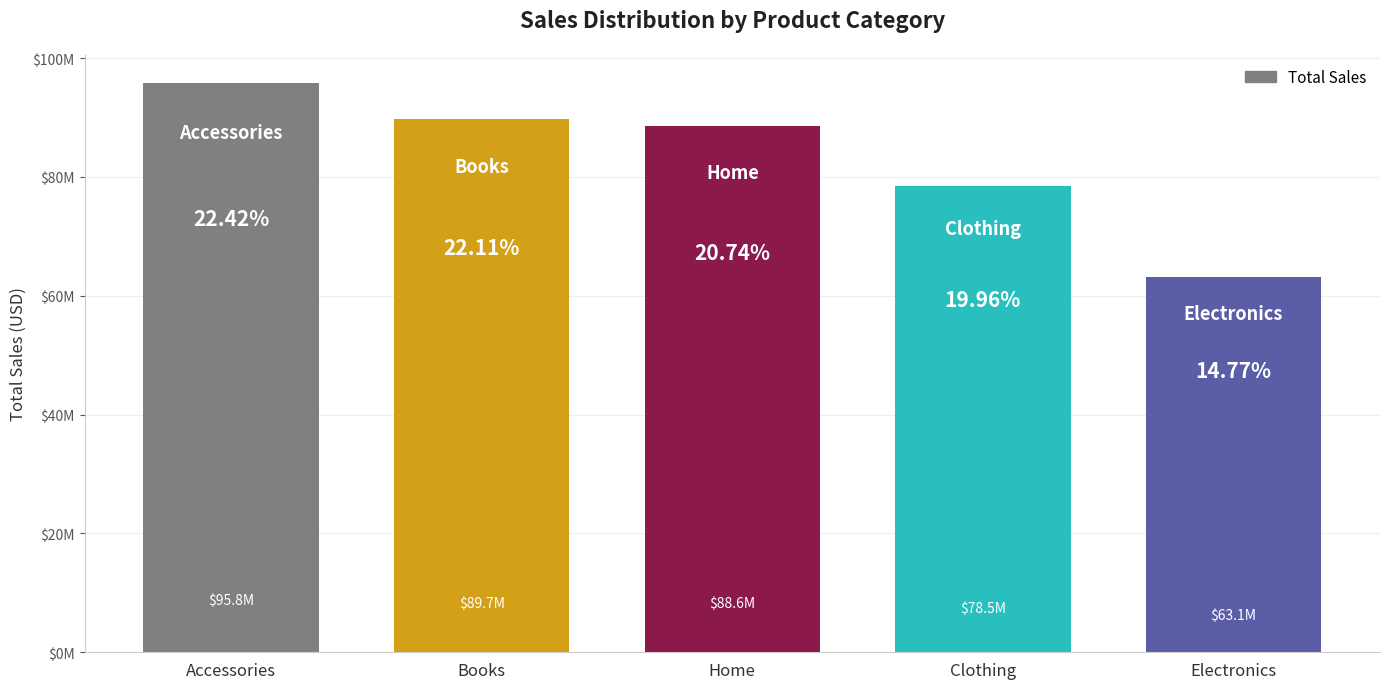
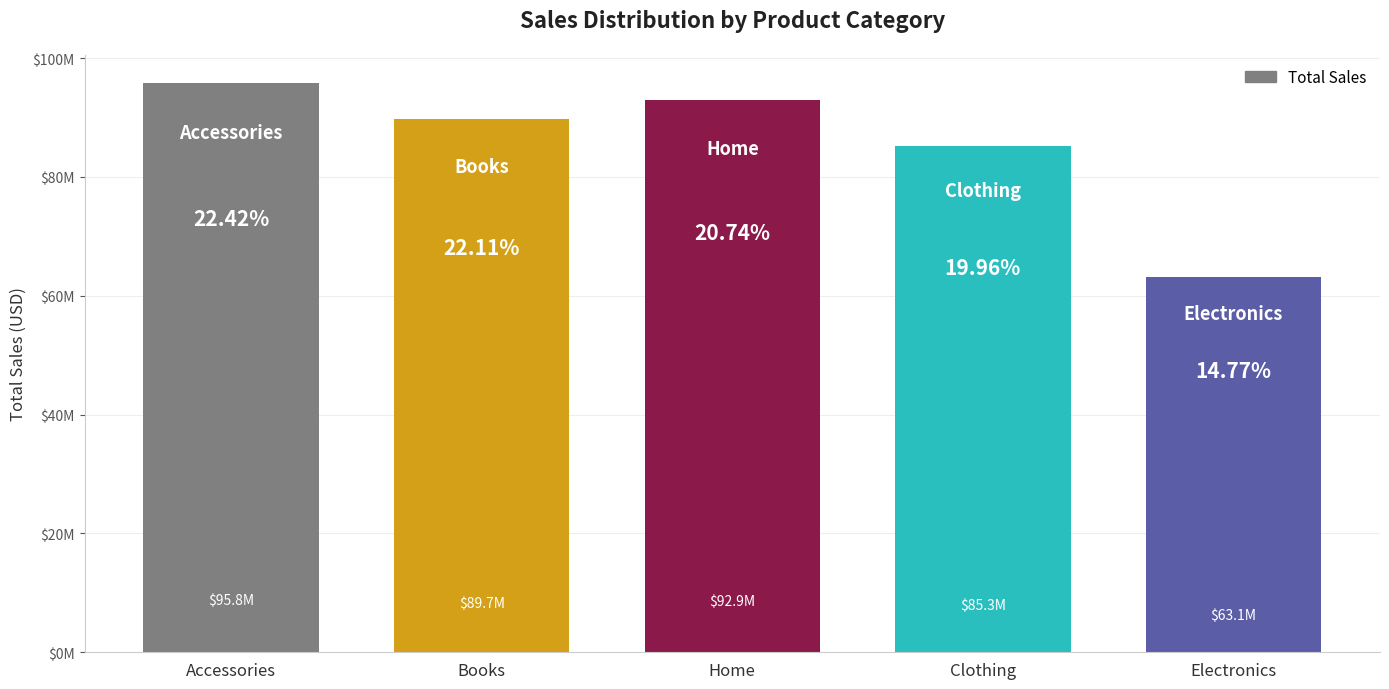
Home: $88.6M -> $92.9M
Clothing: $78.5M -> $85.3M
